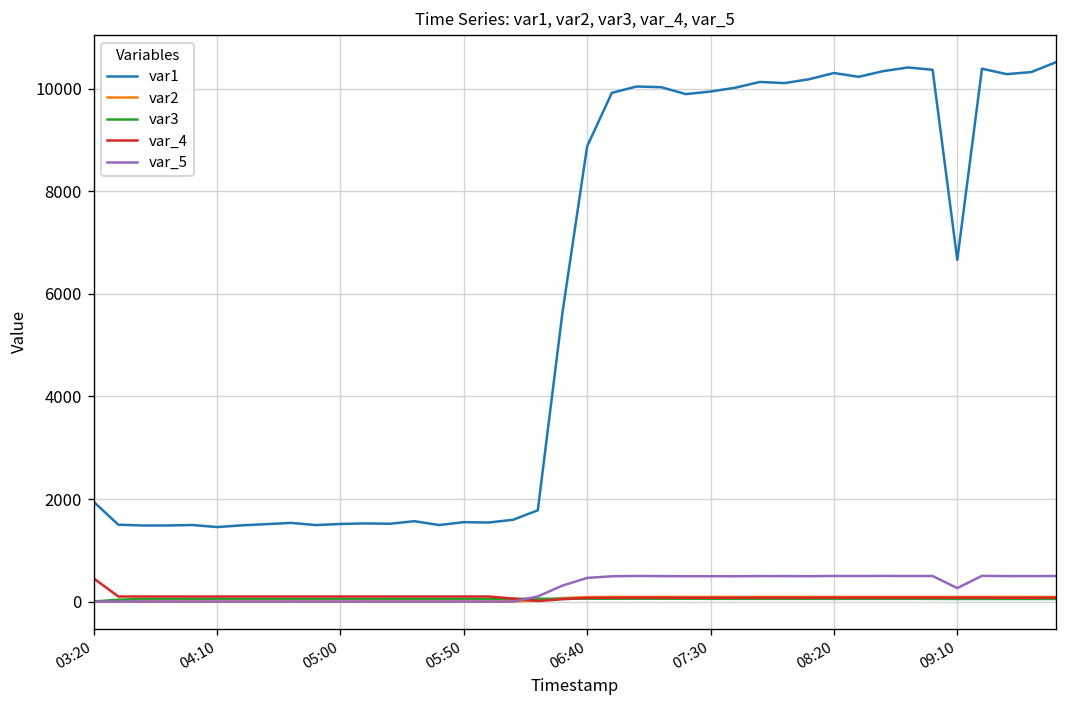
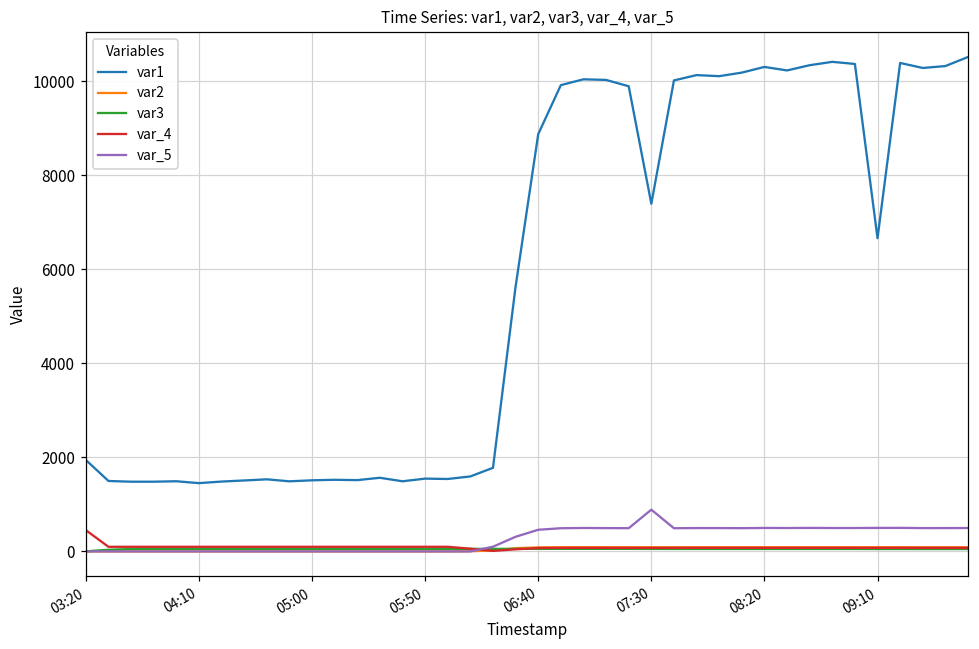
var1, 07:30: 9900 -> 7400
var_5, 07:30: 500 -> 900
var_5, 09:10: 300 -> 500
